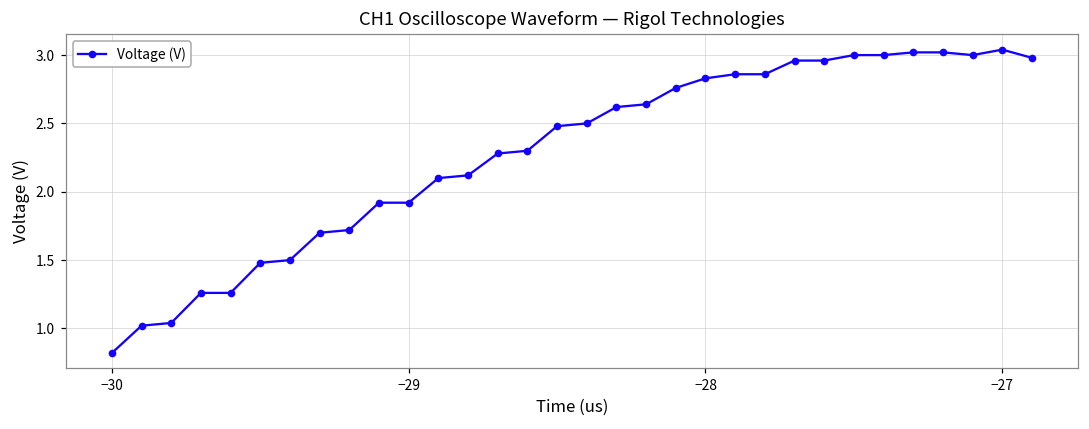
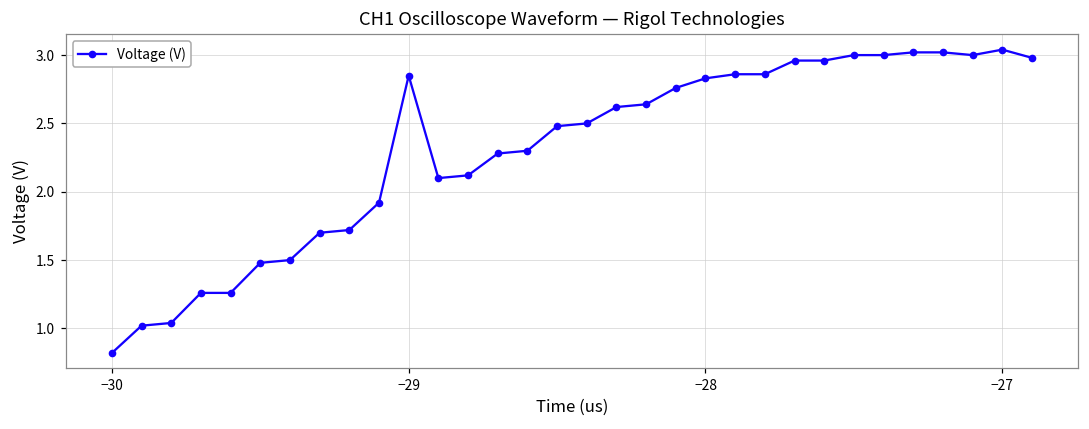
−29: 1.92 -> 2.85
